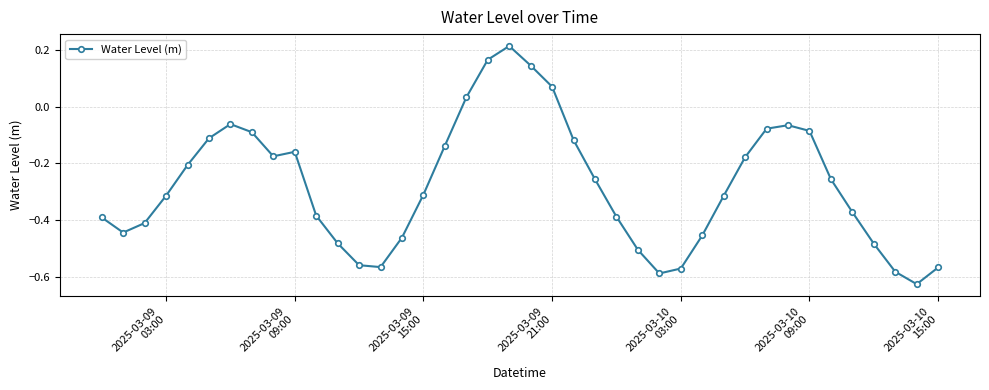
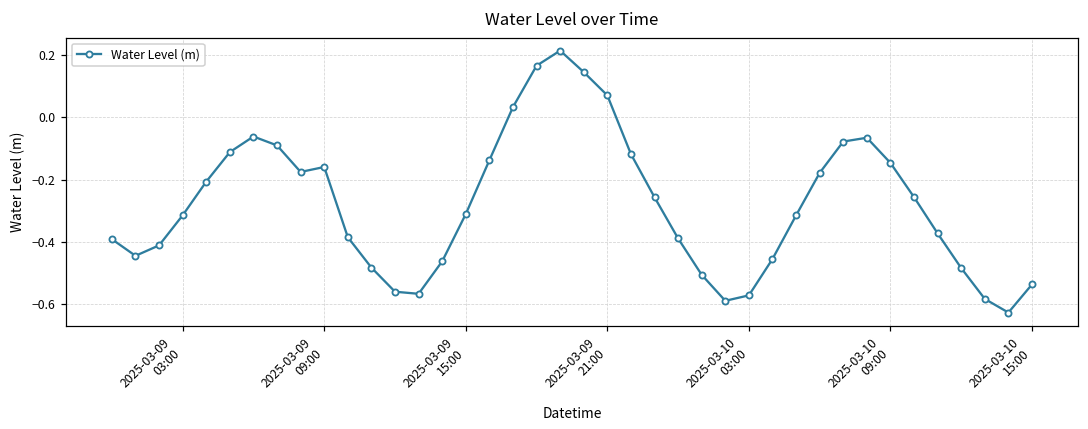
2025-03-10 09:00: -0.09 -> -0.15
2025-03-10 15:00: -0.57 -> -0.54
